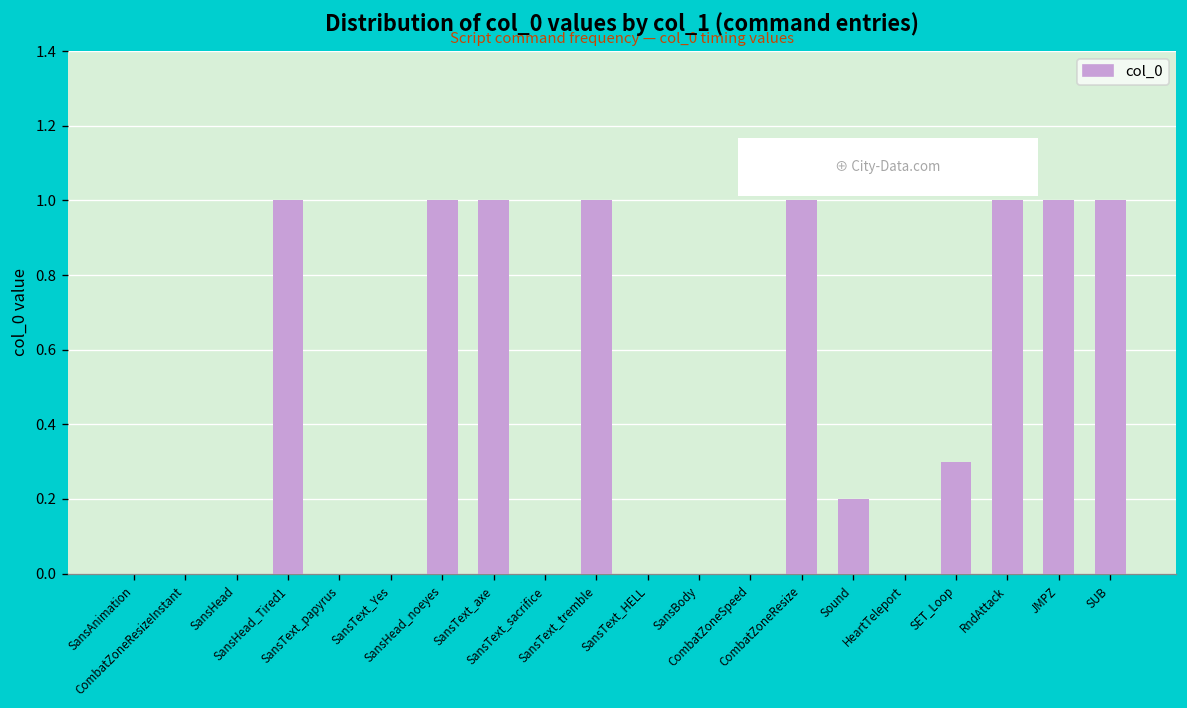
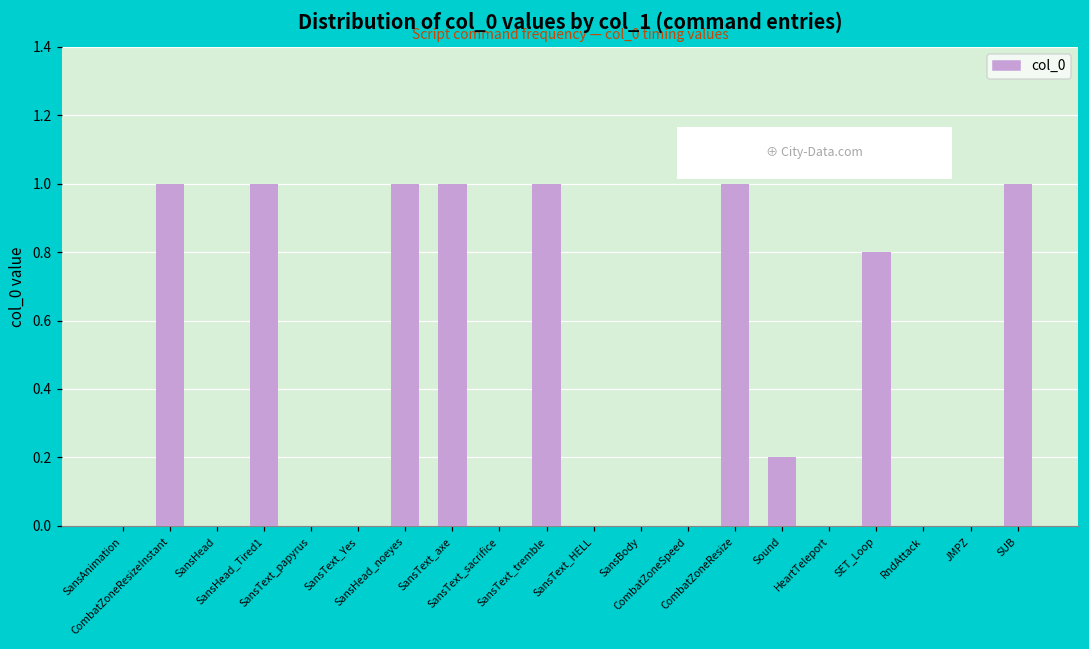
CombatZoneResizeInstant: 0 -> 1
SET_Loop: 0.3 -> 0.8
RndAttack: 1 -> 0
JMPZ: 1 -> 0
